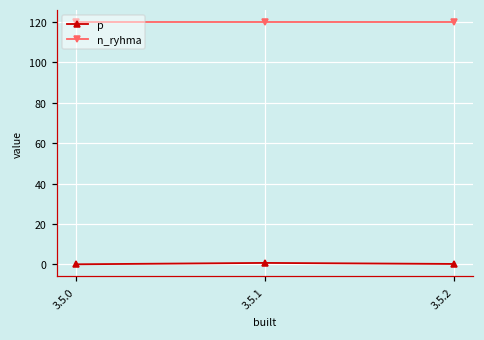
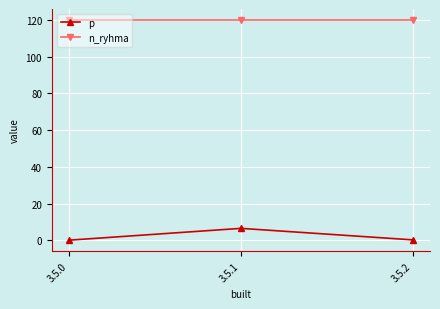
p, 3.5.1: 1 -> 6
